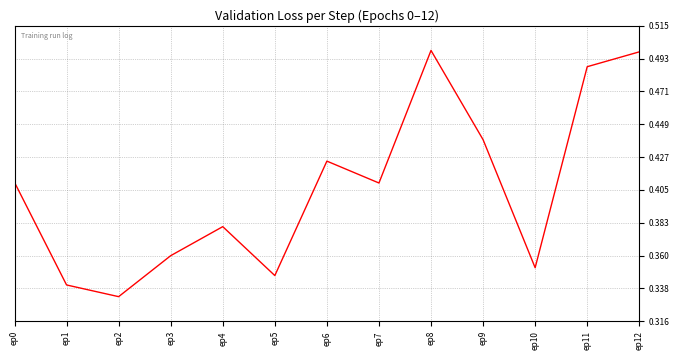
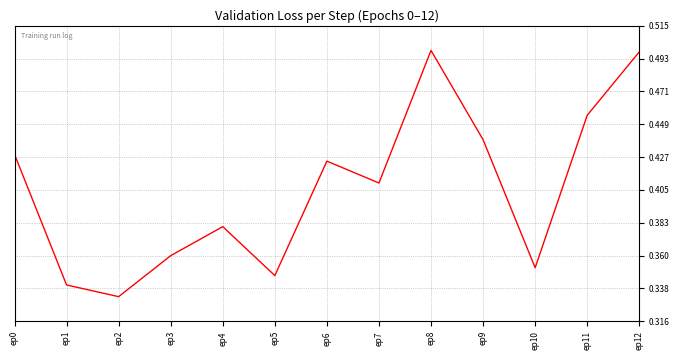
ep0: 0.410 -> 0.429
ep11: 0.487 -> 0.455
